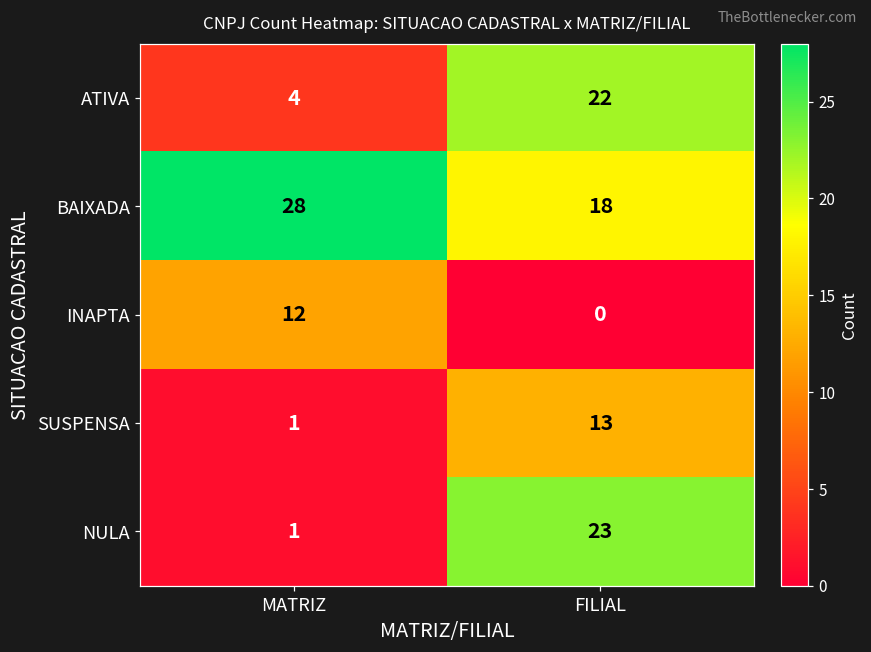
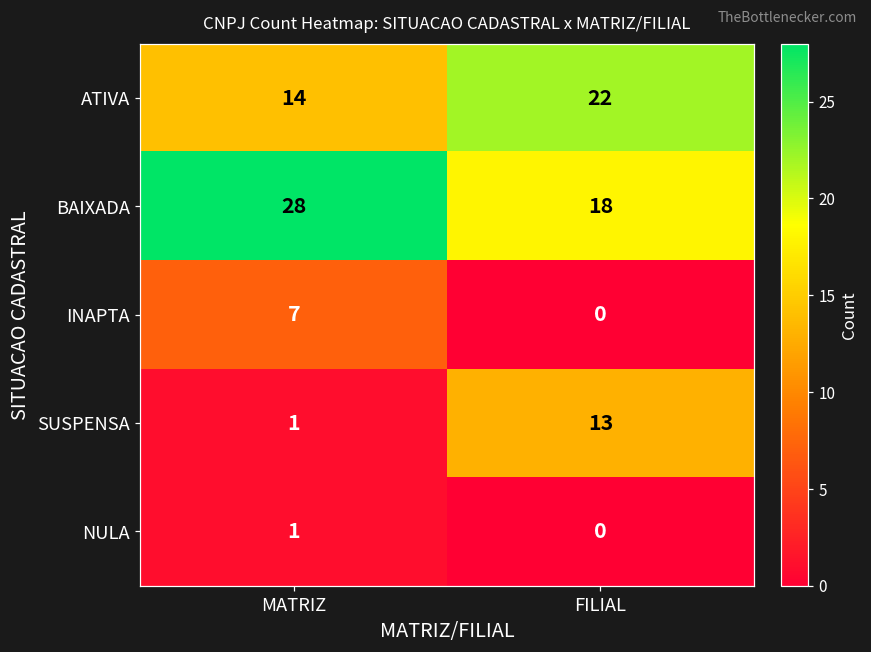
ATIVA, MATRIZ: 4 -> 14
INAPTA, MATRIZ: 12 -> 7
NULA, FILIAL: 23 -> 0
